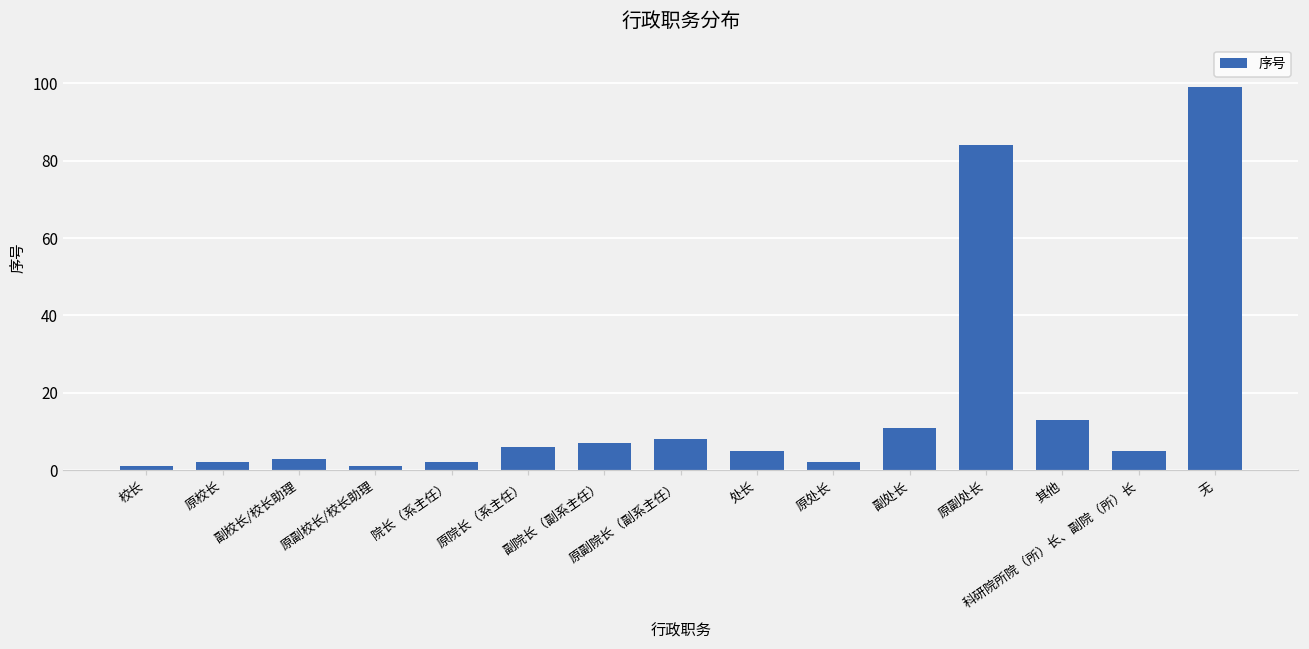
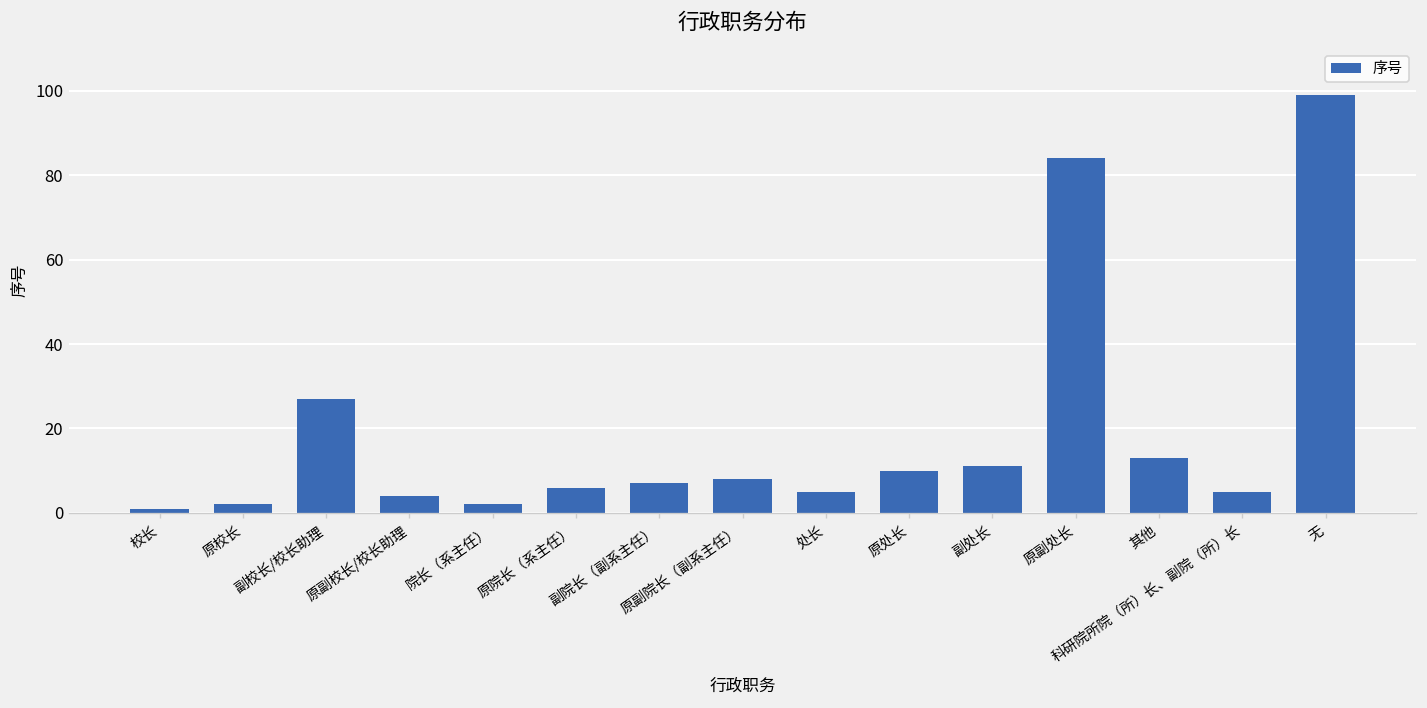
副校长/校长助理: 3 -> 27
原副校长/校长助理: 1 -> 4
原处长: 2 -> 10
